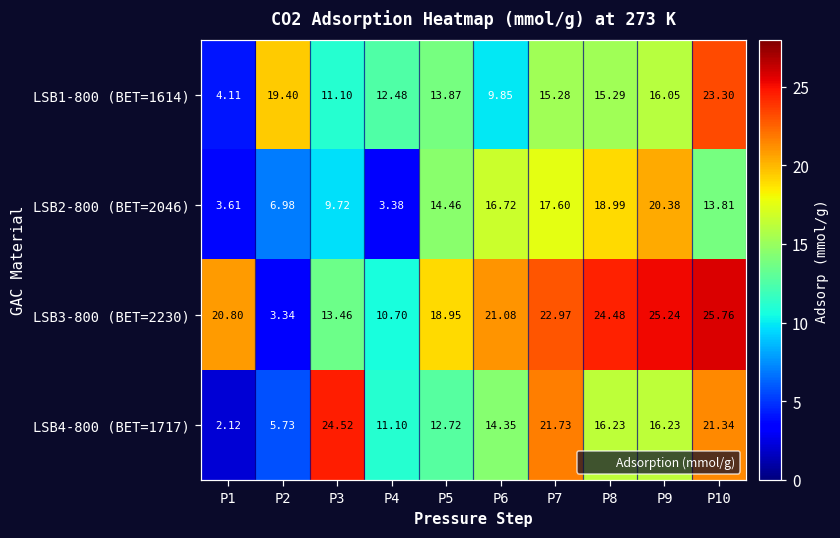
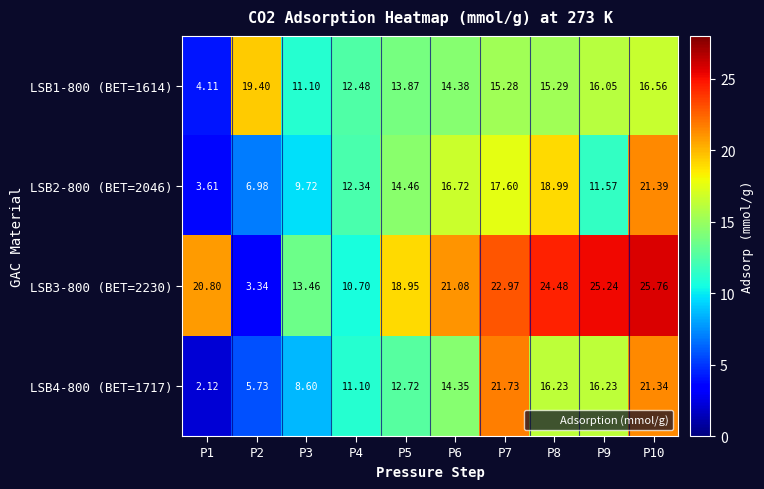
LSB1-800 (BET=1614), P6: 9.85 -> 14.38
LSB1-800 (BET=1614), P10: 23.30 -> 16.56
LSB2-800 (BET=2046), P4: 3.38 -> 12.34
LSB2-800 (BET=2046), P9: 20.38 -> 11.57
LSB2-800 (BET=2046), P10: 13.81 -> 21.39
LSB4-800 (BET=1717), P3: 24.52 -> 8.60
